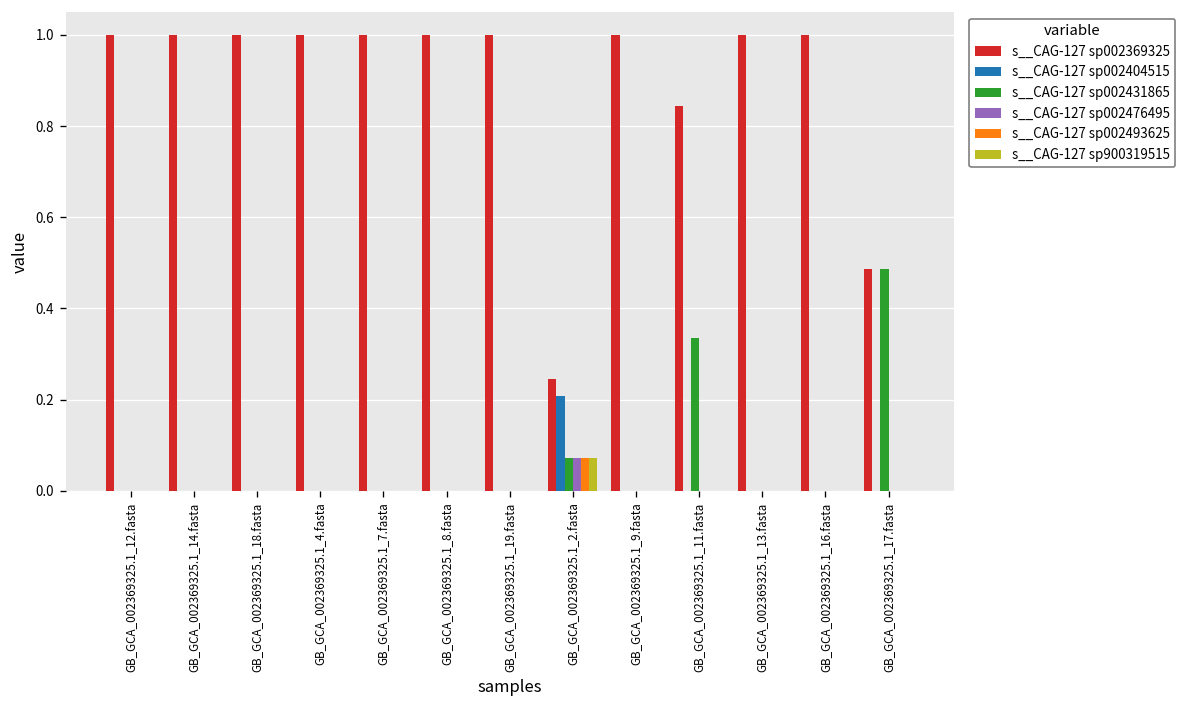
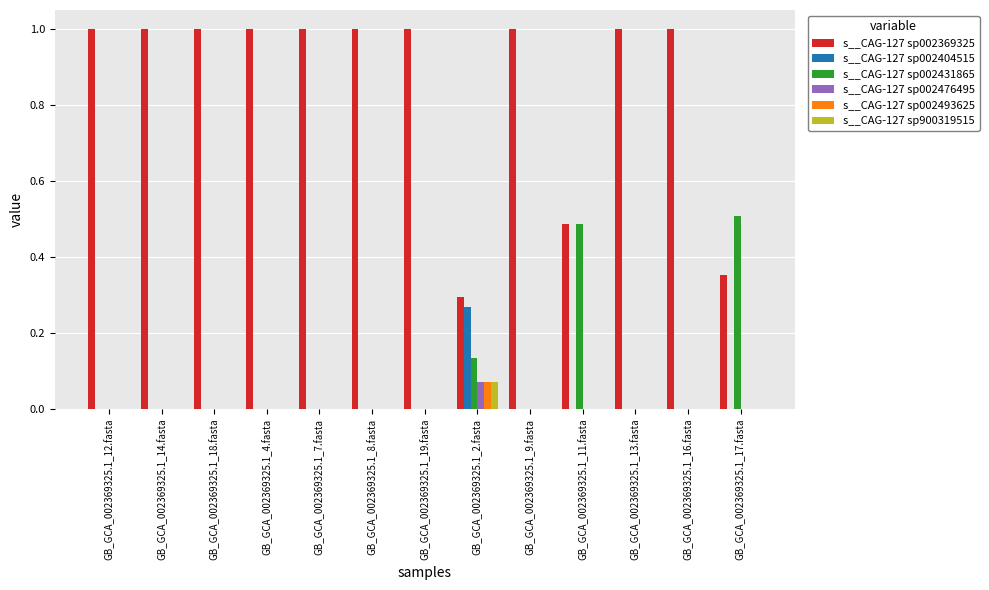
s__CAG-127 sp002369325, GB_GCA_002369325.1_2.fasta: 0.25 -> 0.30
s__CAG-127 sp002404515, GB_GCA_002369325.1_2.fasta: 0.21 -> 0.27
s__CAG-127 sp002431865, GB_GCA_002369325.1_2.fasta: 0.07 -> 0.14
s__CAG-127 sp002369325, GB_GCA_002369325.1_11.fasta: 0.84 -> 0.49
s__CAG-127 sp002431865, GB_GCA_002369325.1_11.fasta: 0.33 -> 0.49
s__CAG-127 sp002369325, GB_GCA_002369325.1_17.fasta: 0.49 -> 0.35
s__CAG-127 sp002431865, GB_GCA_002369325.1_17.fasta: 0.49 -> 0.51
